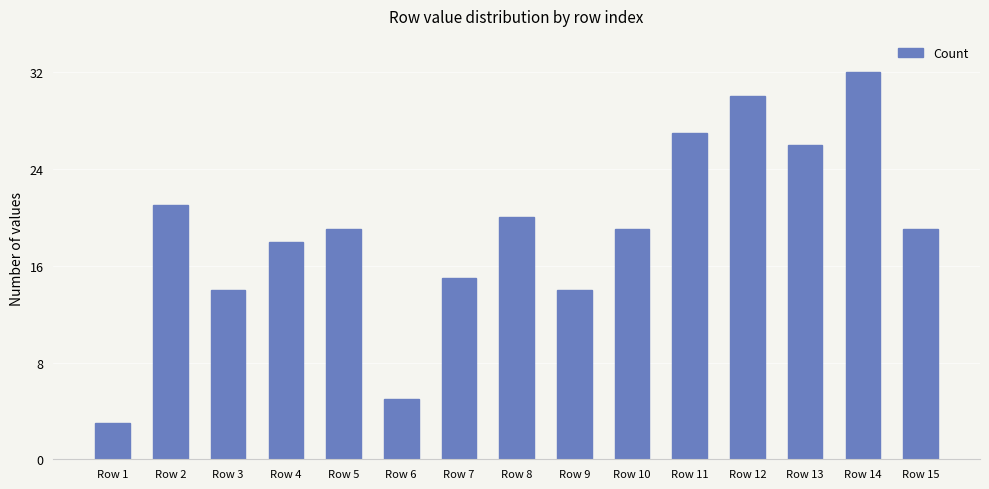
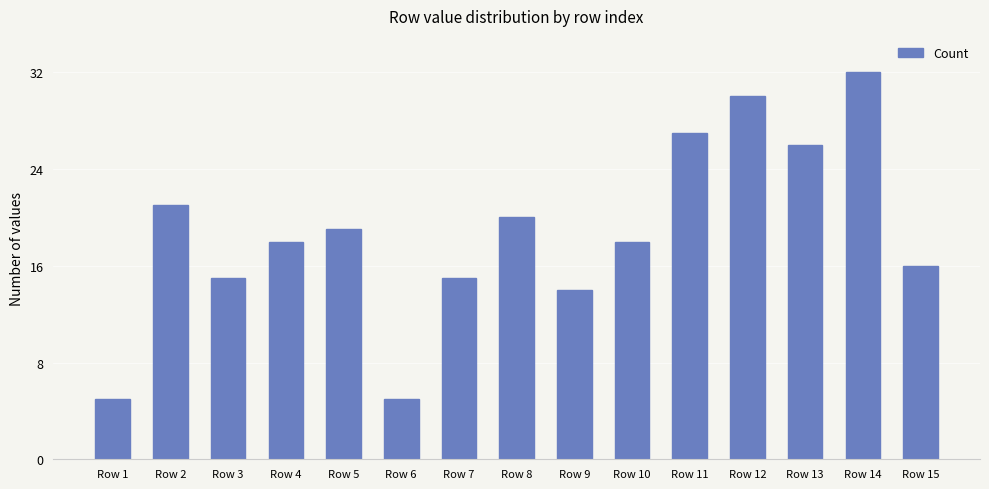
Row 1: 3 -> 5
Row 3: 14 -> 15
Row 10: 19 -> 18
Row 15: 19 -> 16
